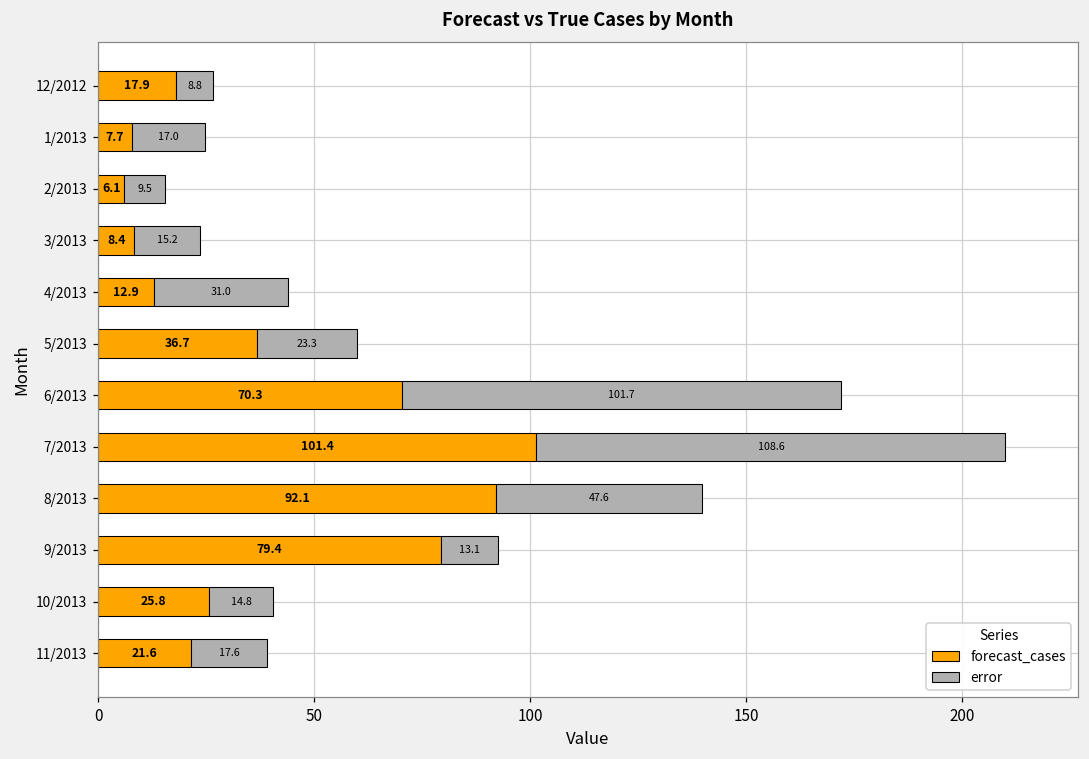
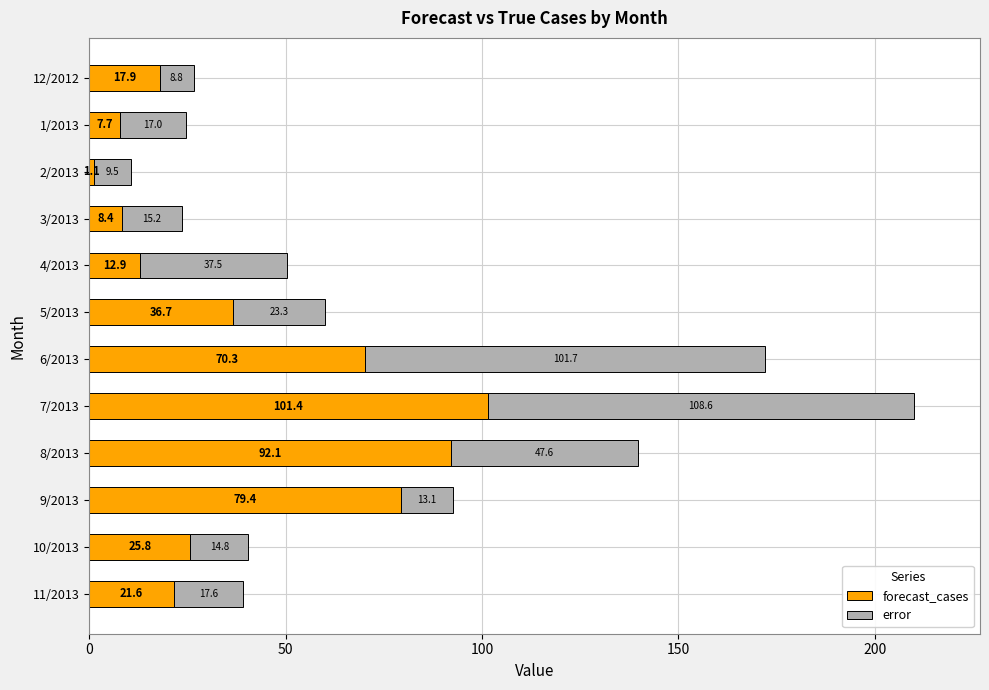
forecast_cases, 2/2013: 6.1 -> 1.1
error, 4/2013: 31.0 -> 37.5
